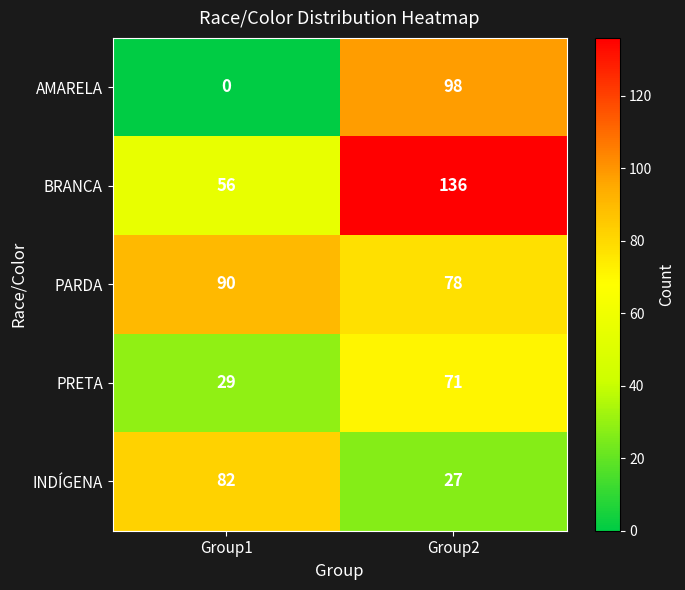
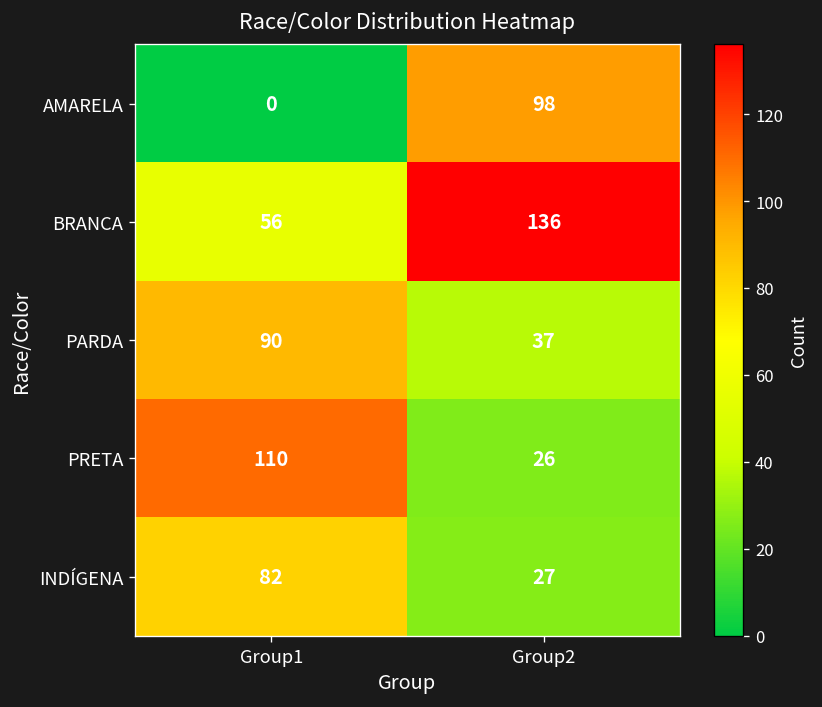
PARDA, Group2: 78 -> 37
PRETA, Group1: 29 -> 110
PRETA, Group2: 71 -> 26
